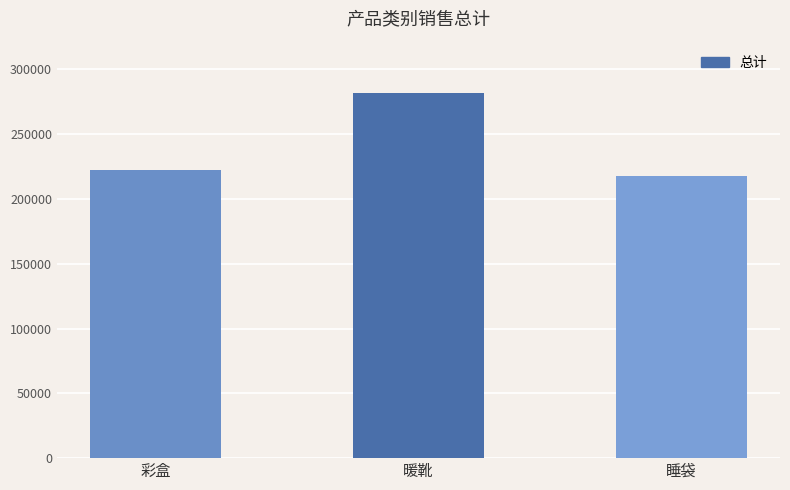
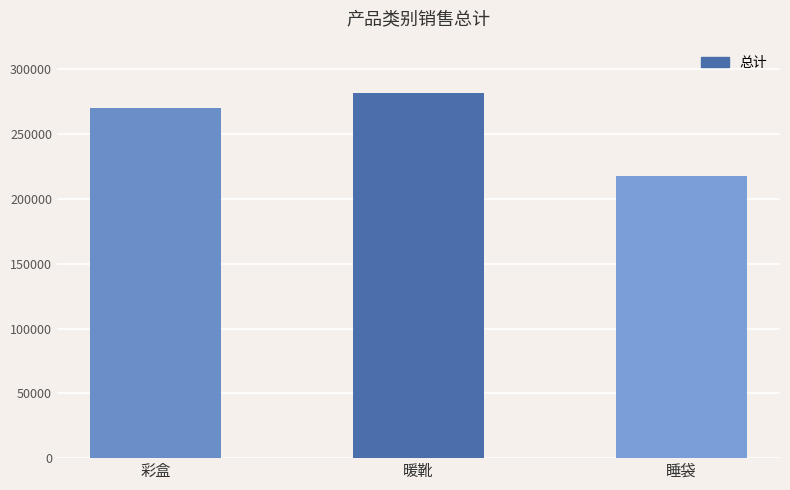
彩盒: 223000 -> 270000
